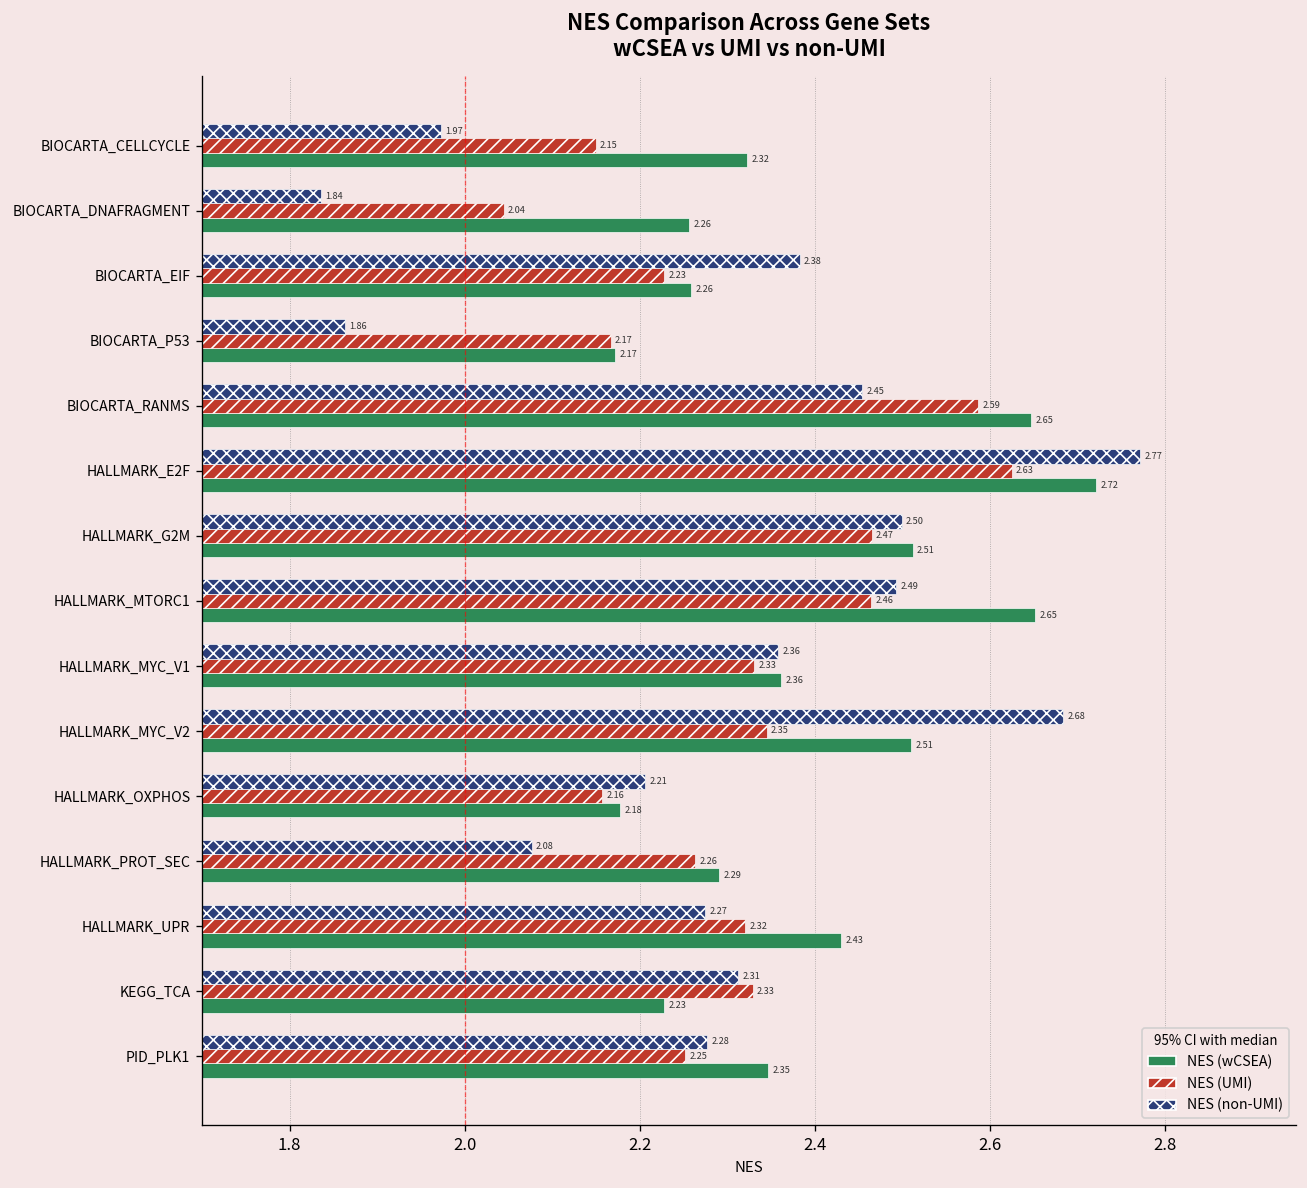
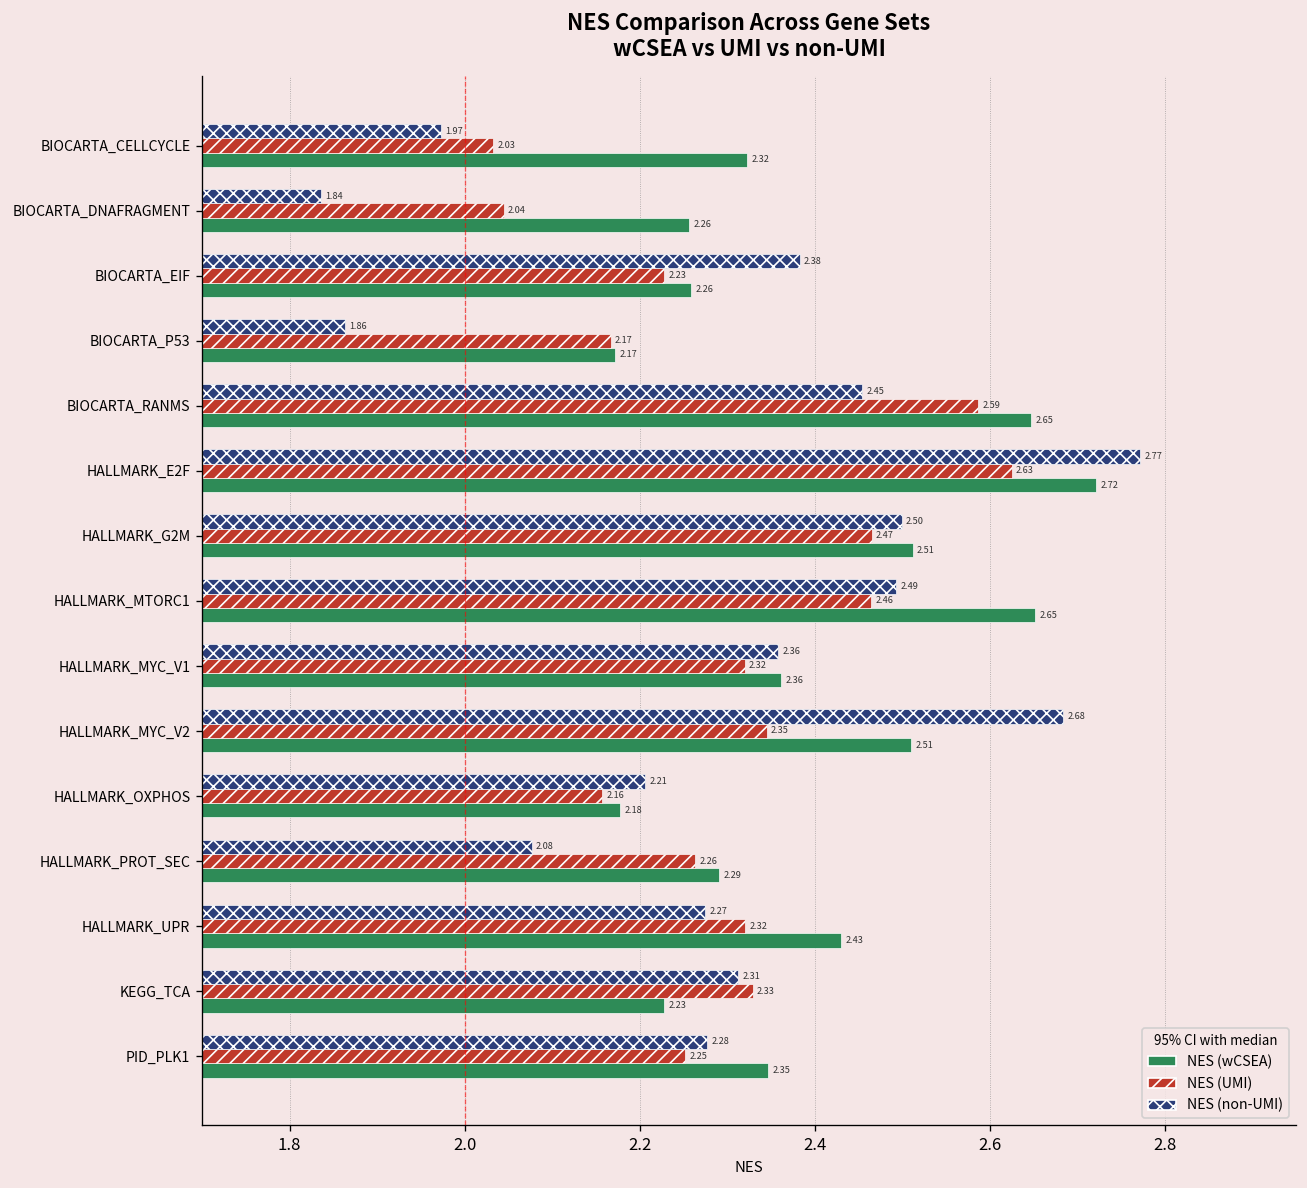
NES (UMI), BIOCARTA_CELLCYCLE: 2.15 -> 2.03
NES (UMI), HALLMARK_MYC_V1: 2.33 -> 2.32
